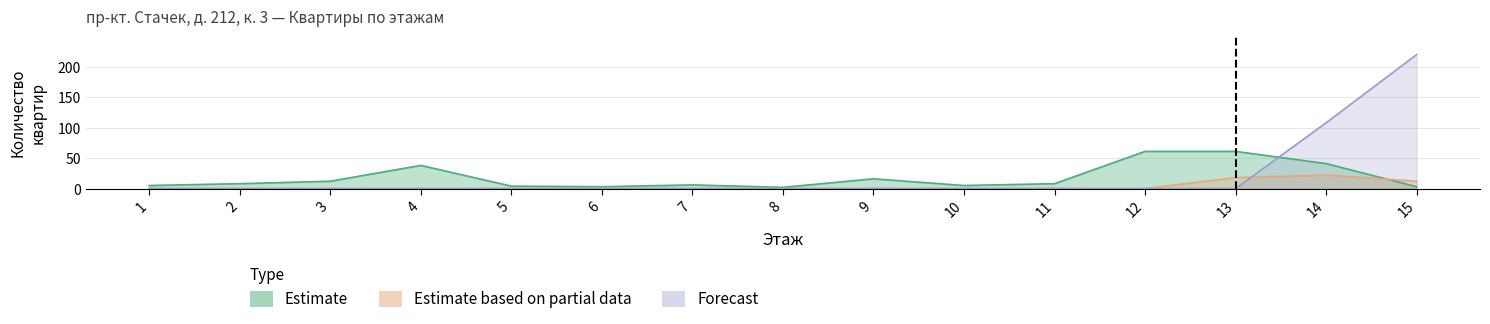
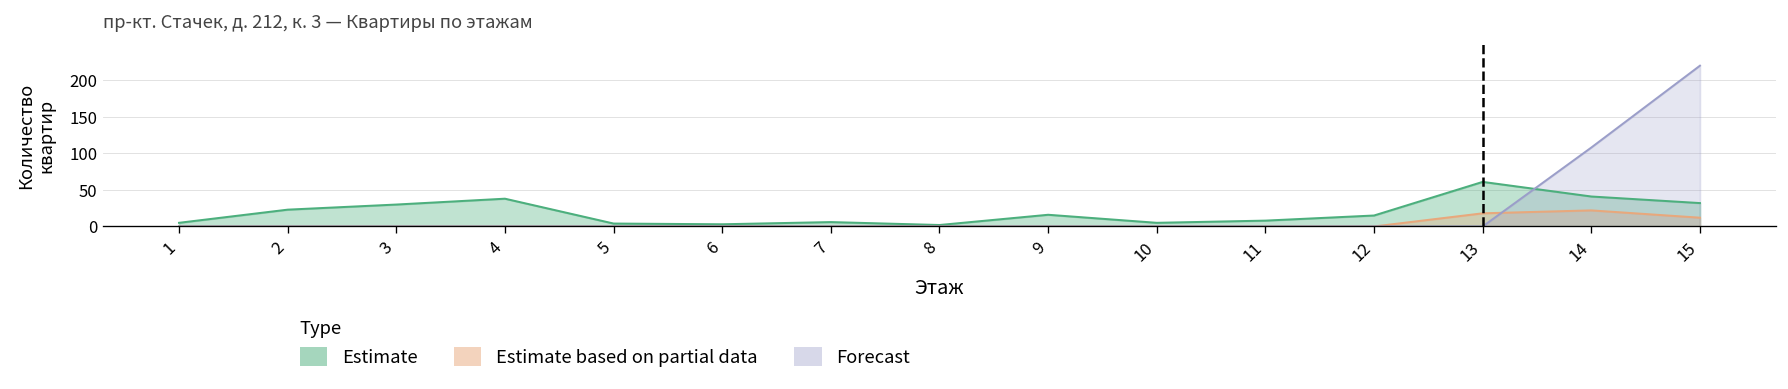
Estimate, 2: 10 -> 20
Estimate, 3: 10 -> 30
Estimate, 12: 60 -> 20
Estimate, 15: 0 -> 30
